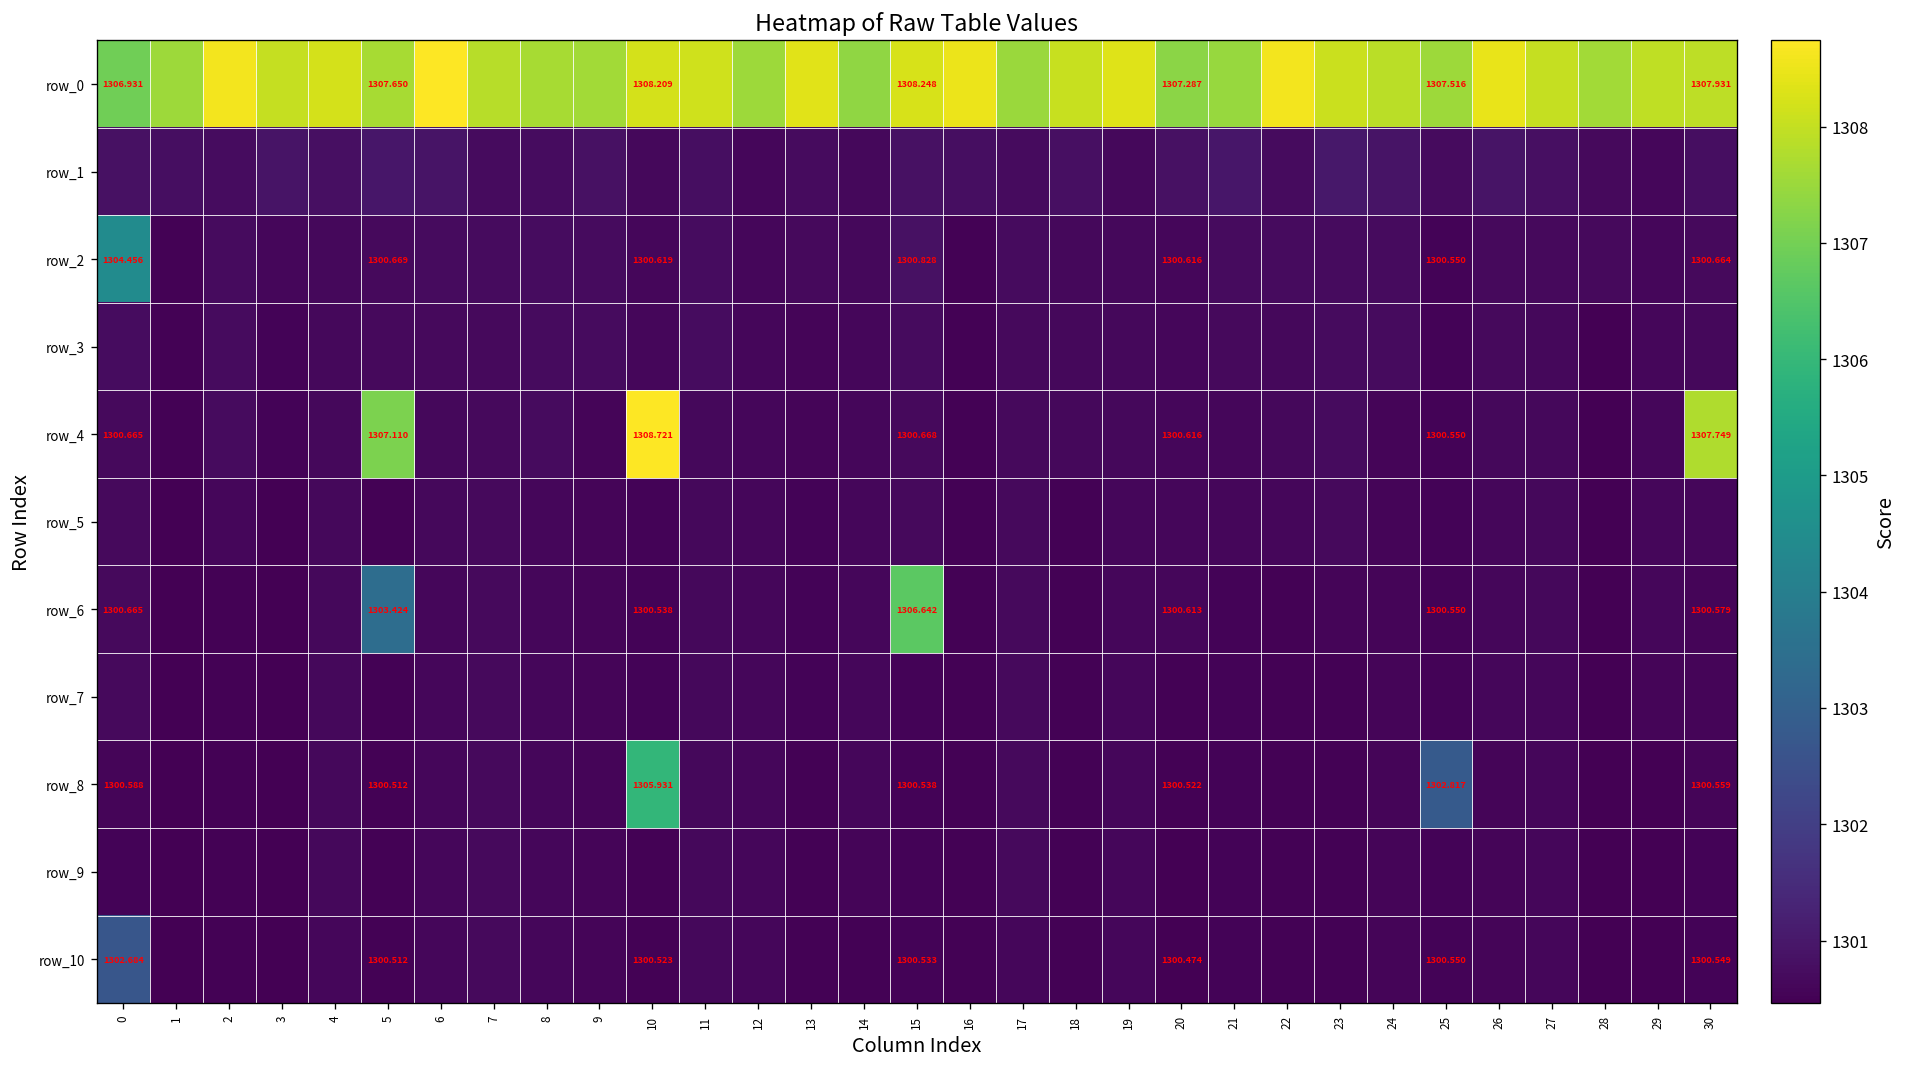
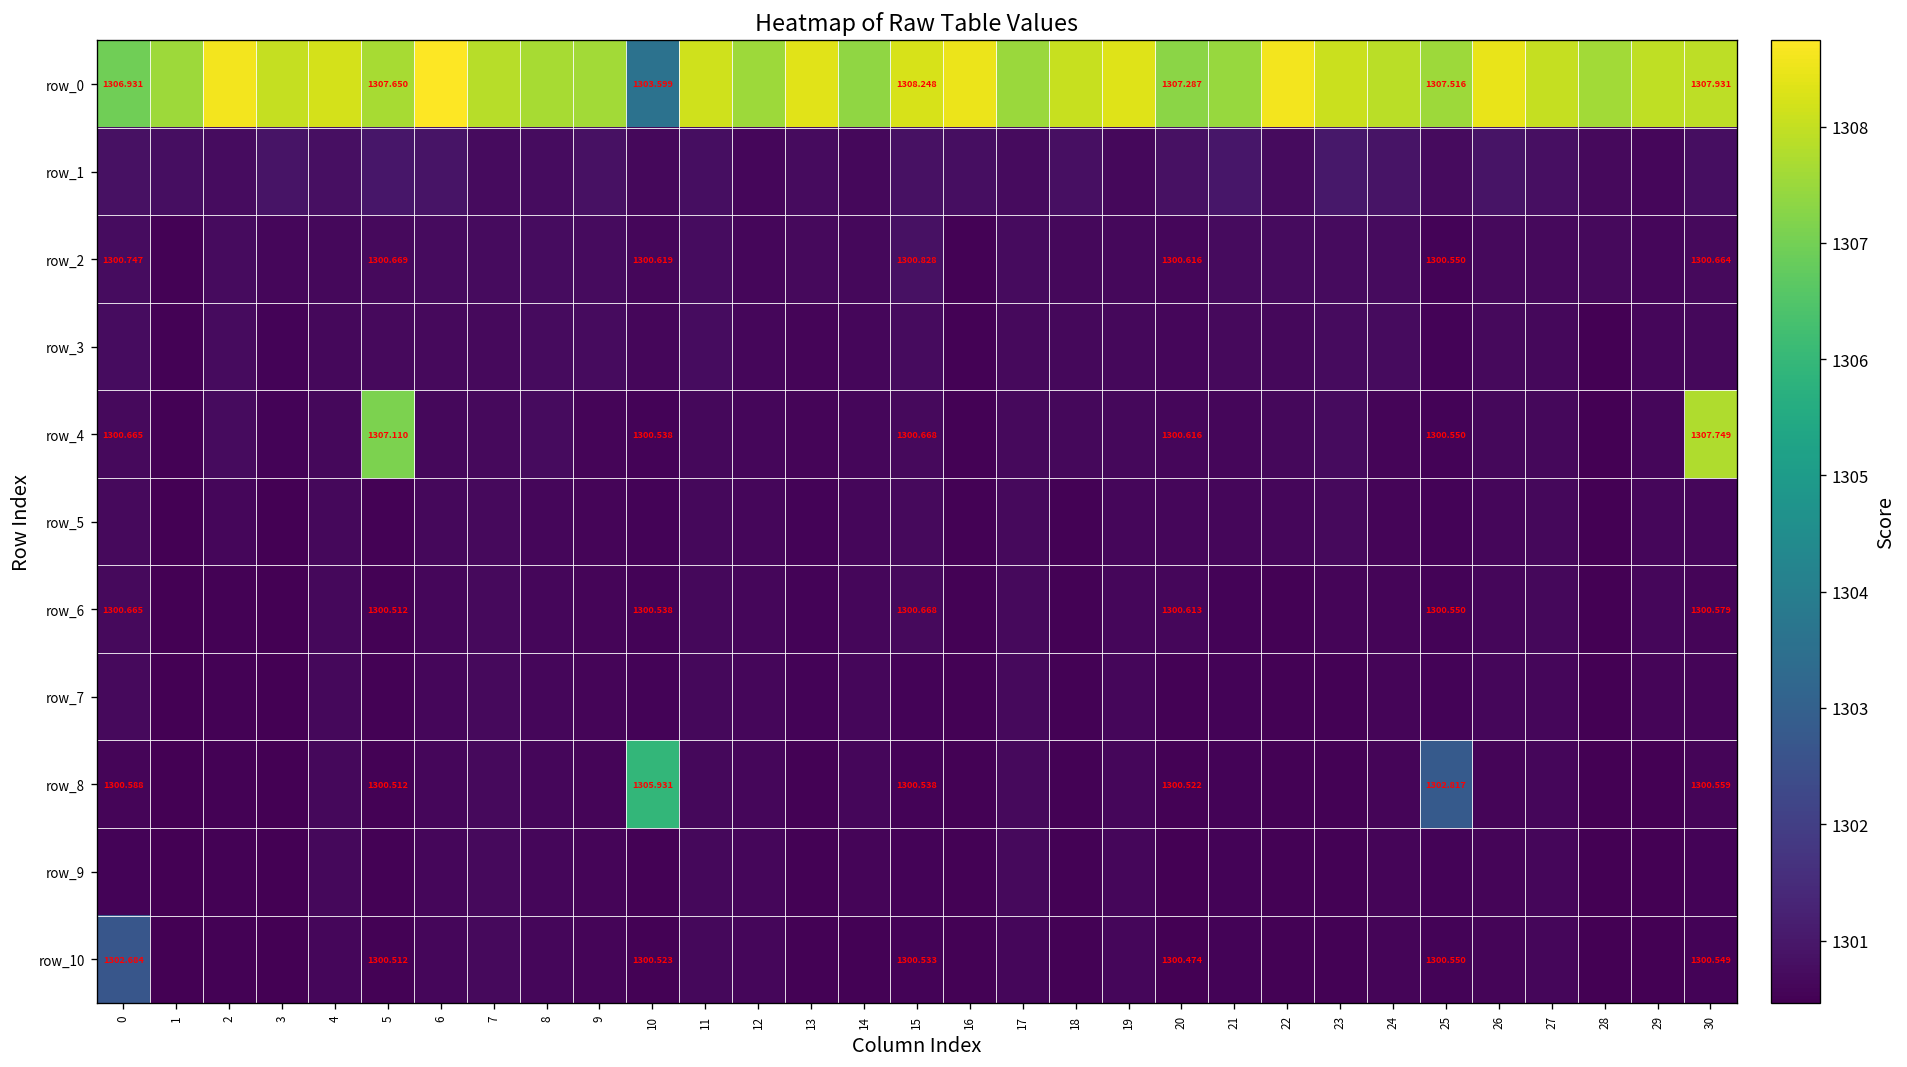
row_0, 10: 1308.209 -> 1303.599
row_2, 0: 1304.456 -> 1300.747
row_4, 10: 1308.721 -> 1300.538
row_6, 5: 1303.424 -> 1300.512
row_6, 15: 1306.642 -> 1300.668
